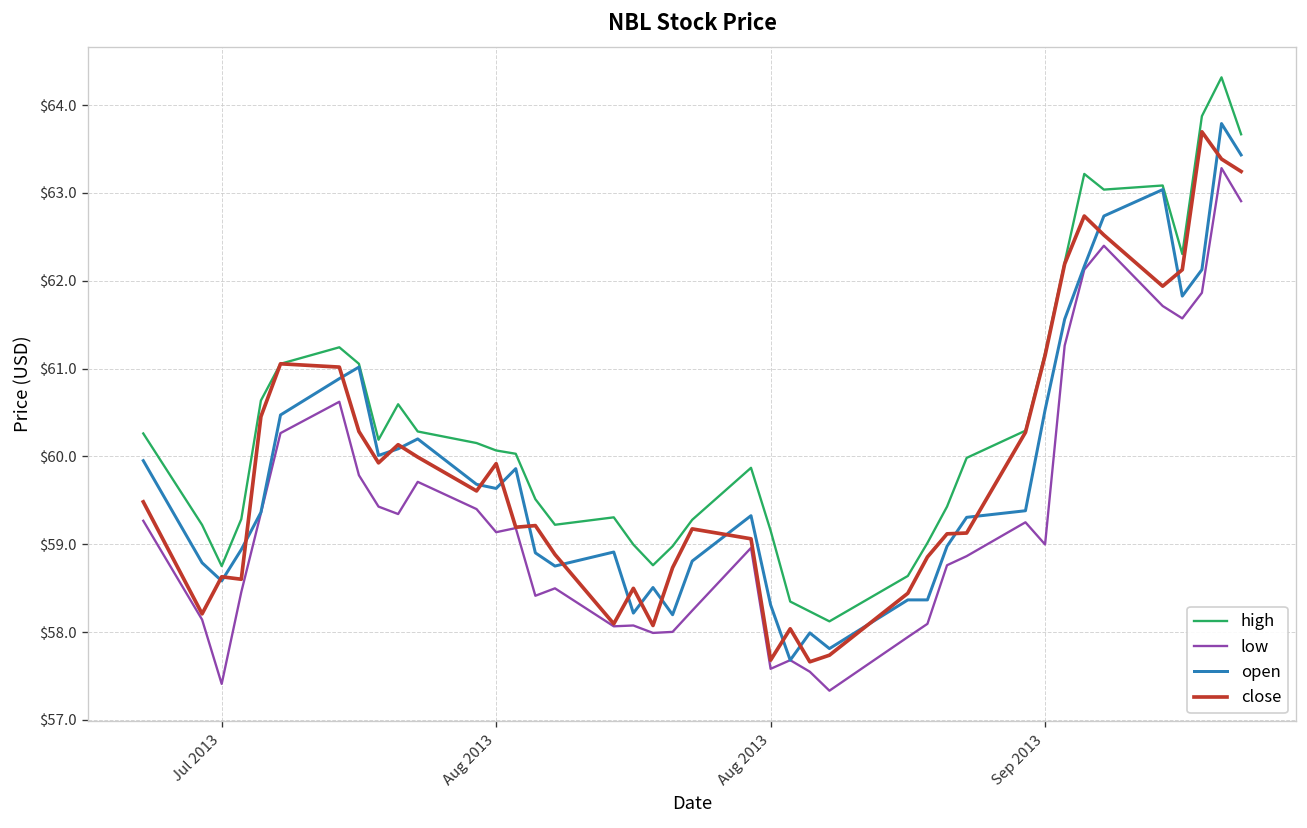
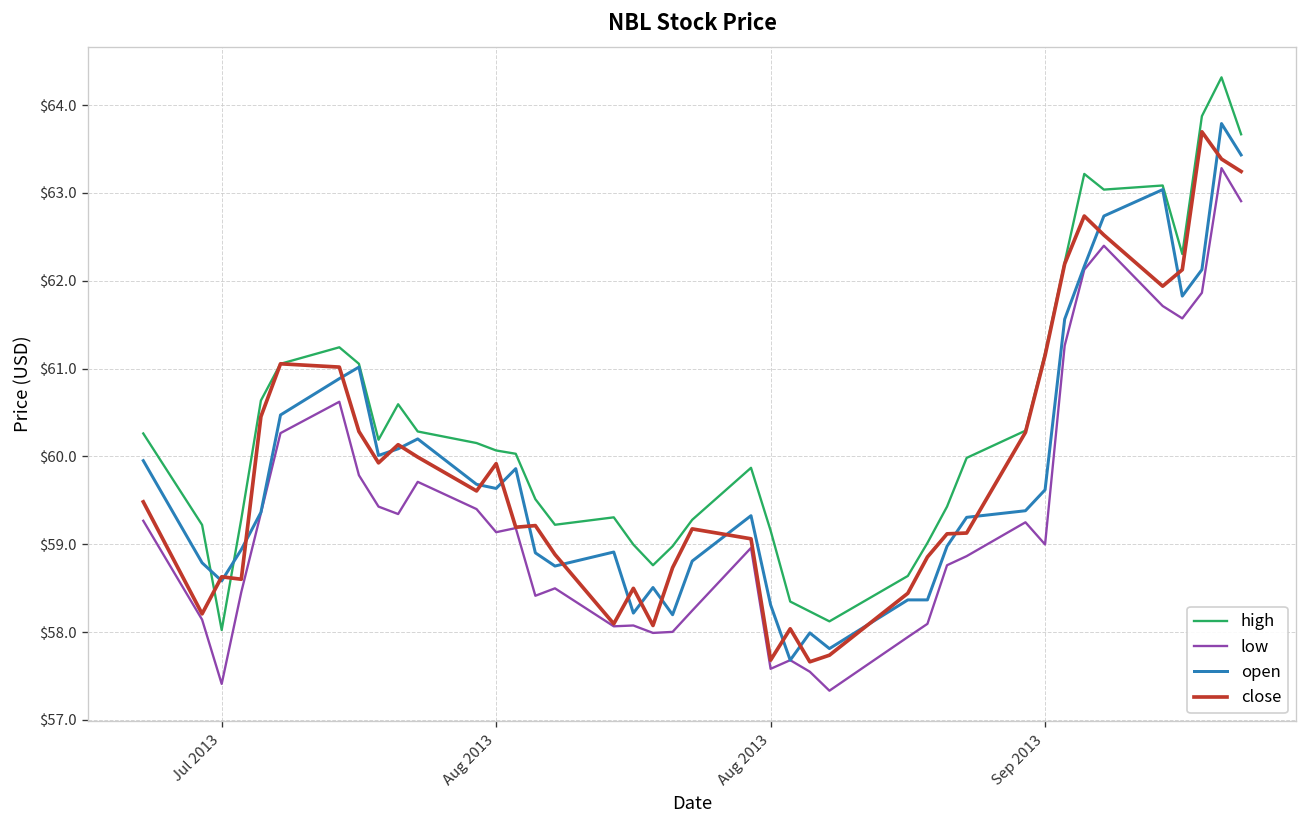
high, Jul 2013: $58.8 -> $58.0
open, Sep 2013: $60.5 -> $59.6
